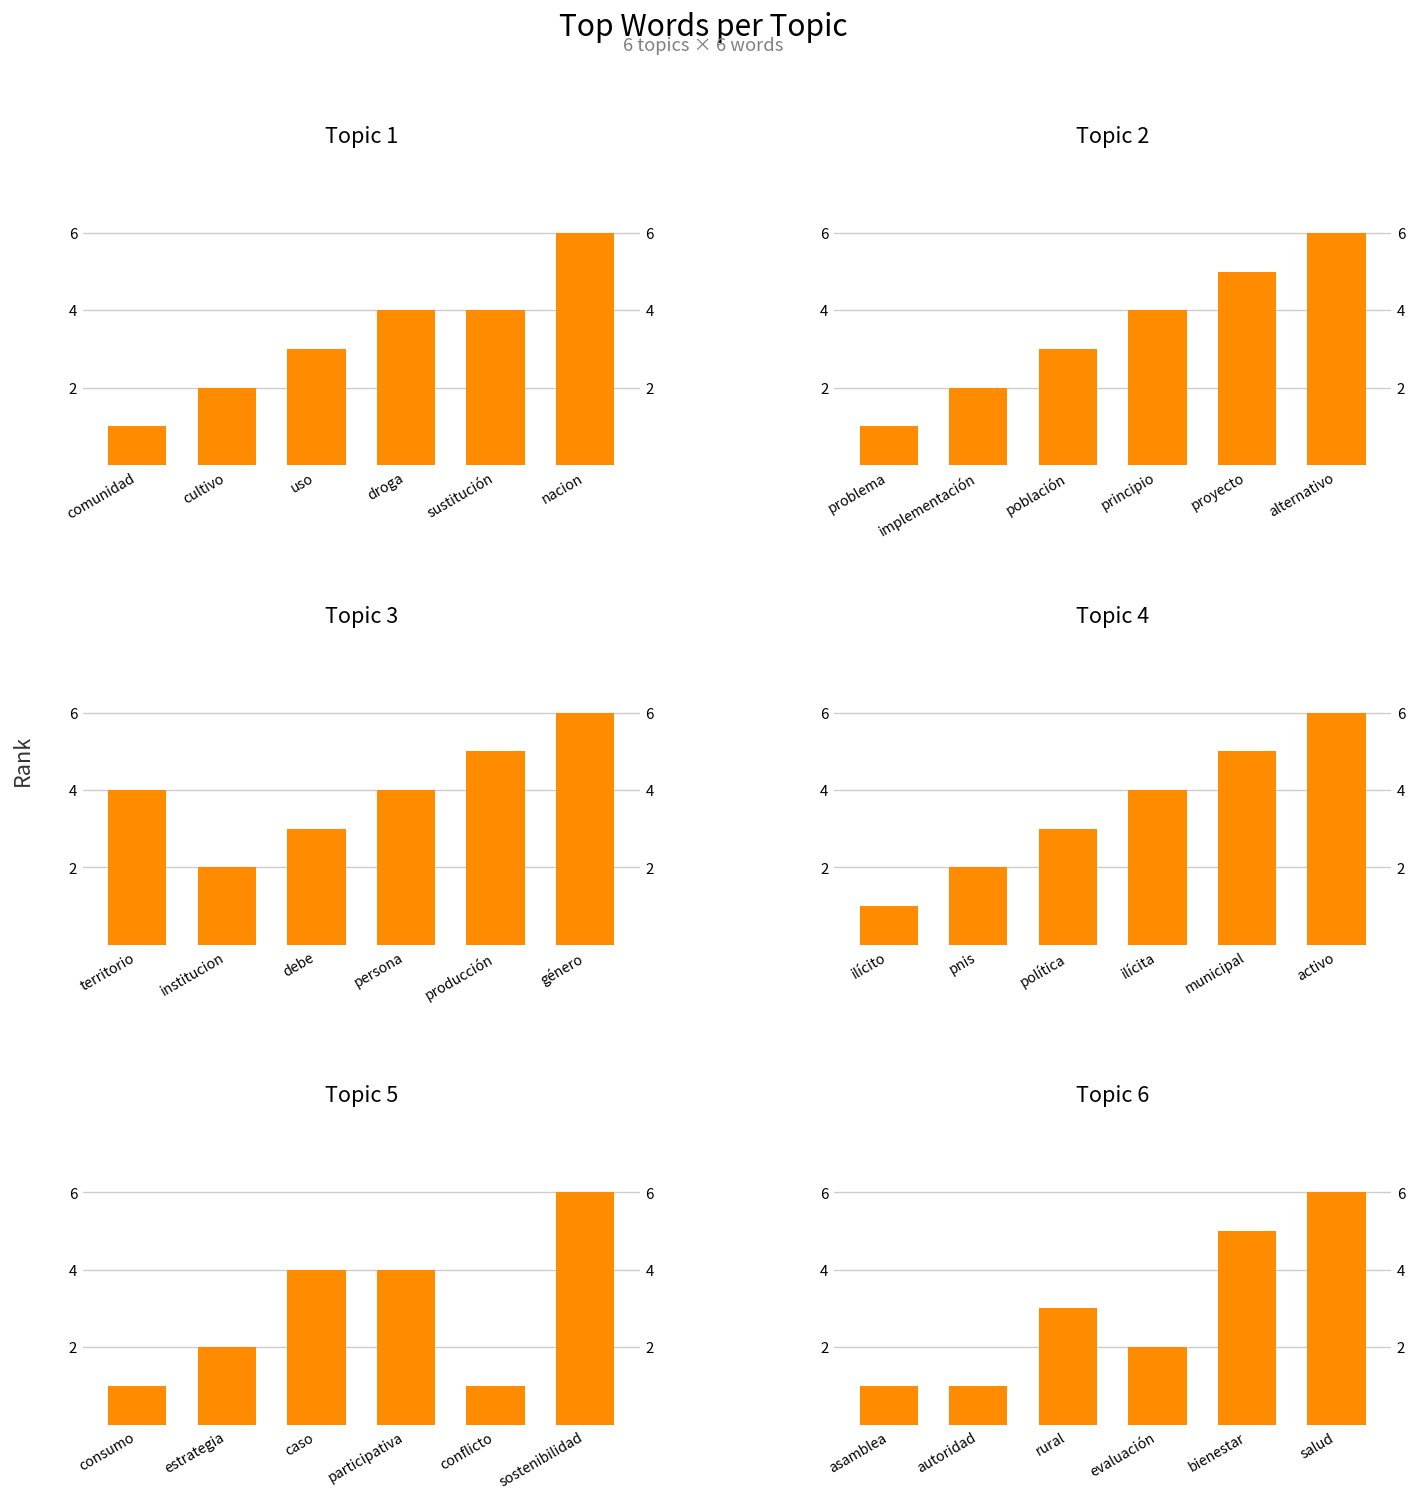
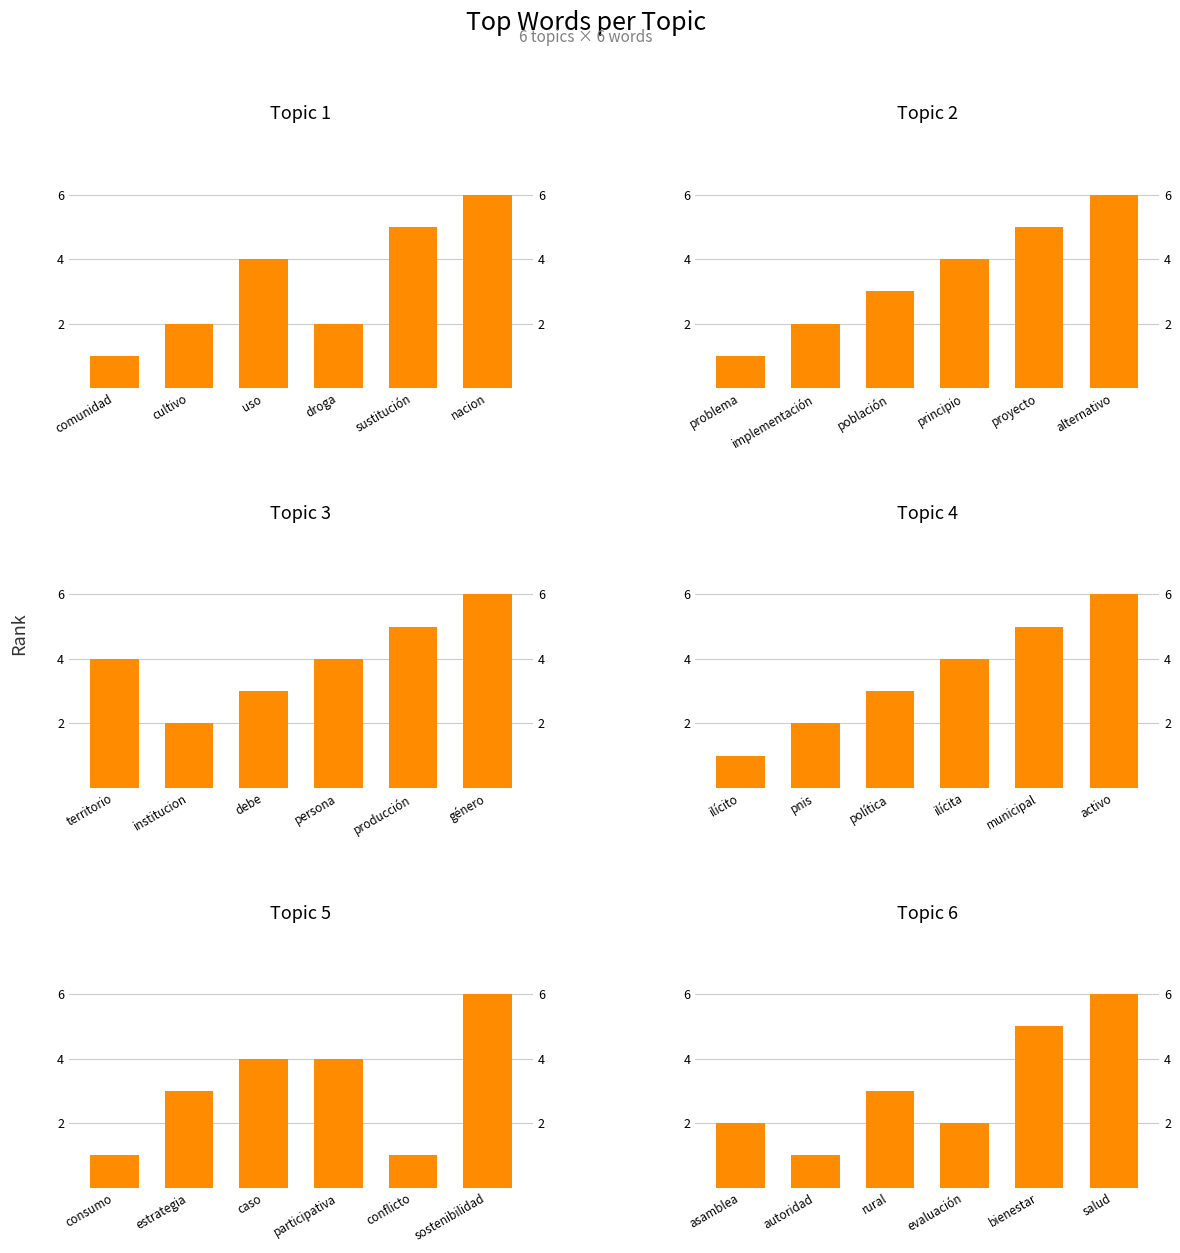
Topic 1, uso: 3 -> 4
Topic 1, droga: 4 -> 2
Topic 1, sustitución: 4 -> 5
Topic 5, estrategia: 2 -> 3
Topic 6, asamblea: 1 -> 2
